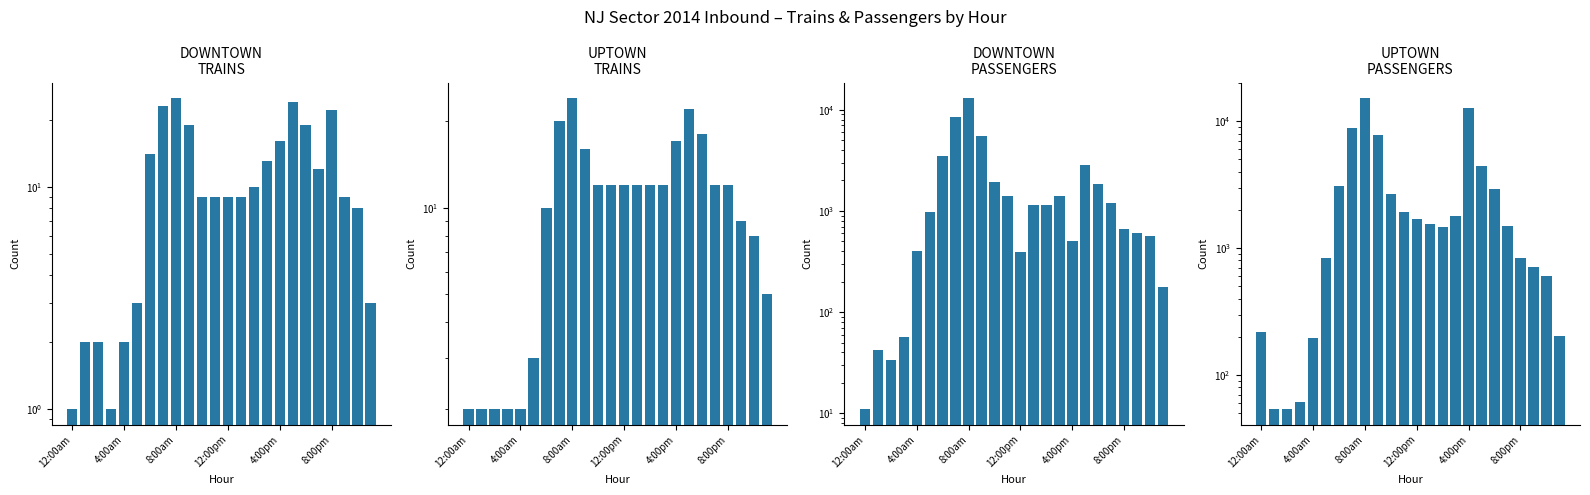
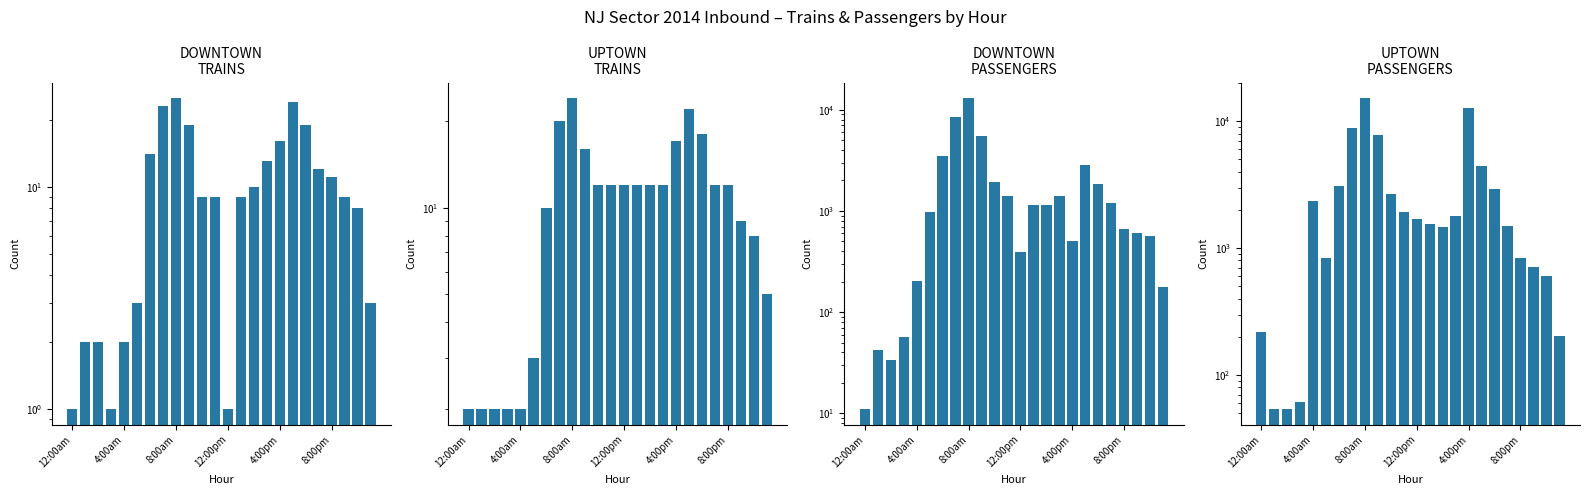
DOWNTOWN TRAINS, 12:00pm: 9 -> 1
DOWNTOWN TRAINS, 8:00pm: 22 -> 11
DOWNTOWN PASSENGERS, 4:00am: 400 -> 200
UPTOWN PASSENGERS, 4:00am: 200 -> 2300
